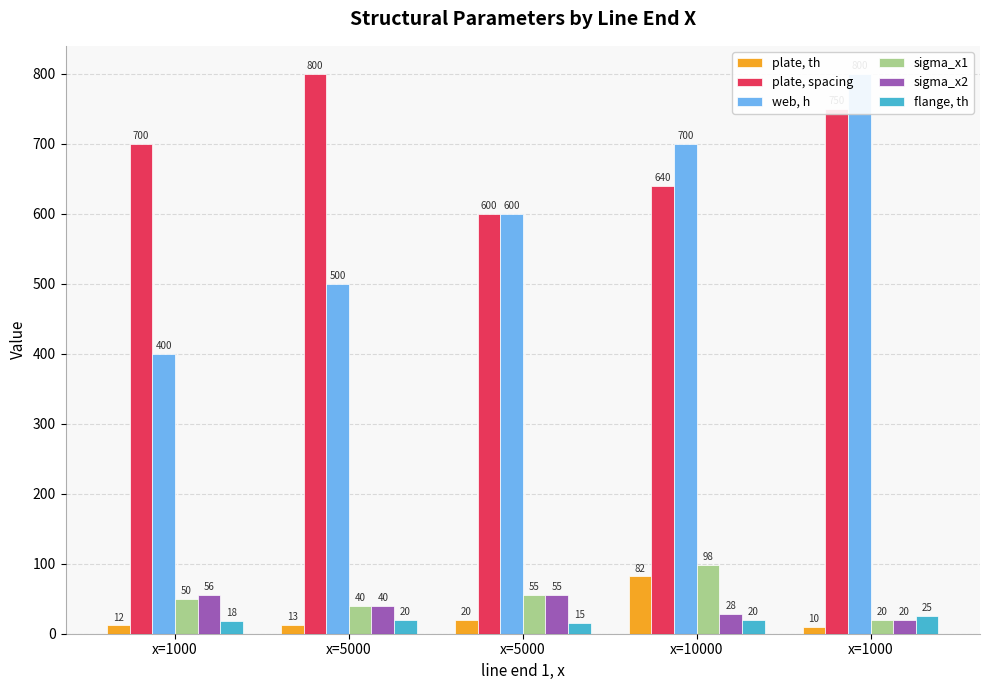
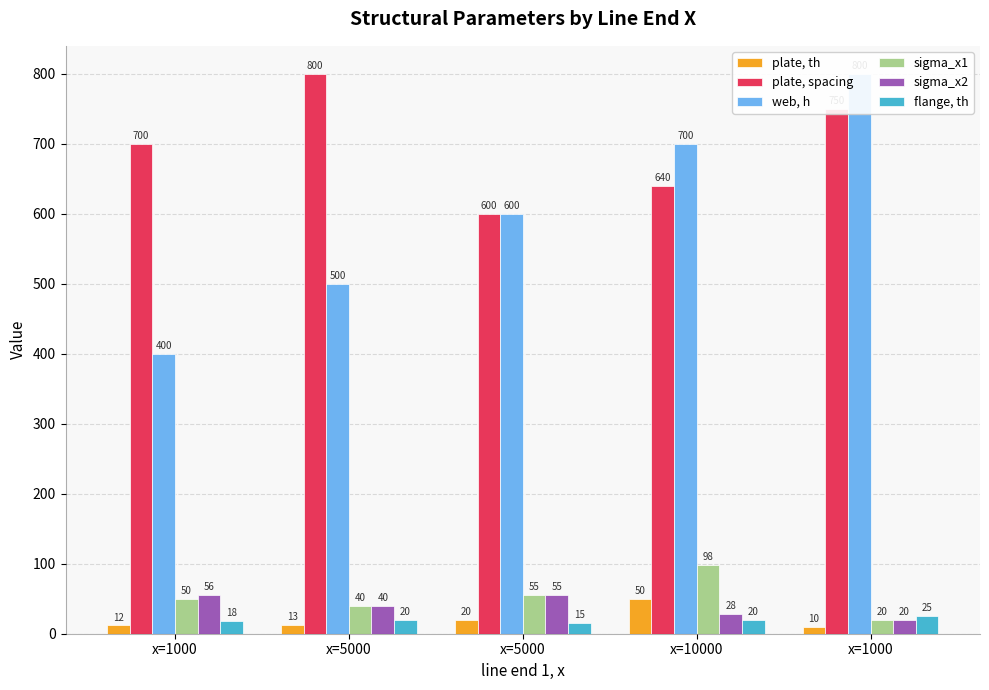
plate, th, x=10000: 82 -> 50
